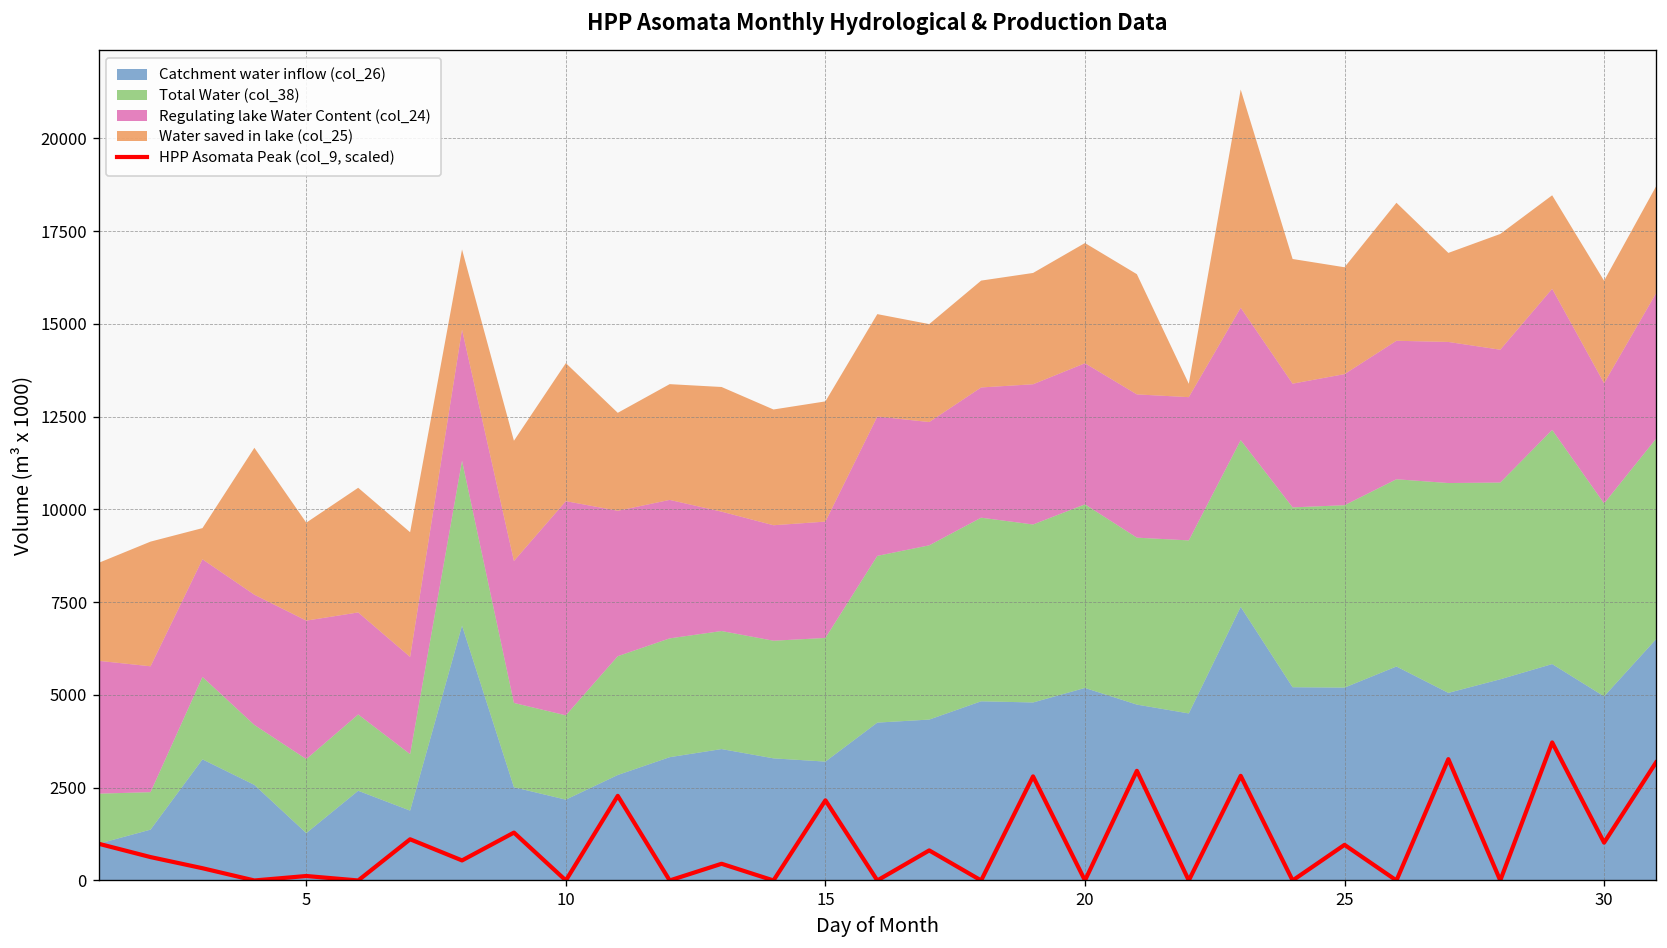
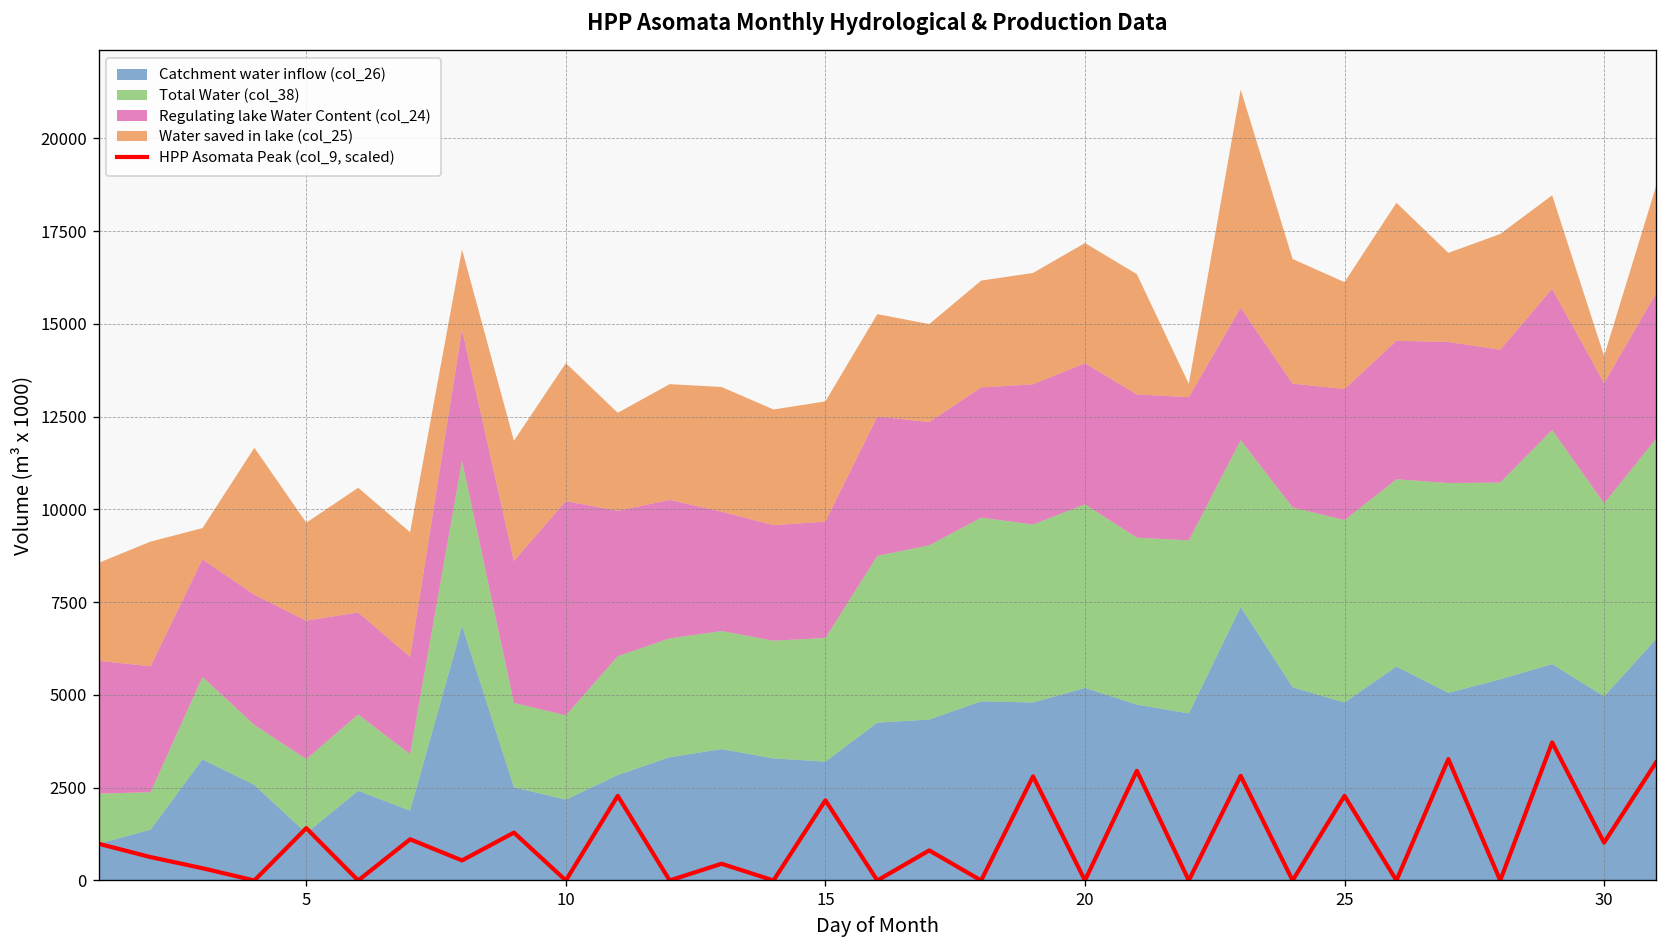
HPP Asomata Peak (col_9, scaled), 5: 100 -> 1400
HPP Asomata Peak (col_9, scaled), 25: 1000 -> 2300
Catchment water inflow (col_26), 25: 5200 -> 4800
Water saved in lake (col_25), 30: 2800 -> 700
